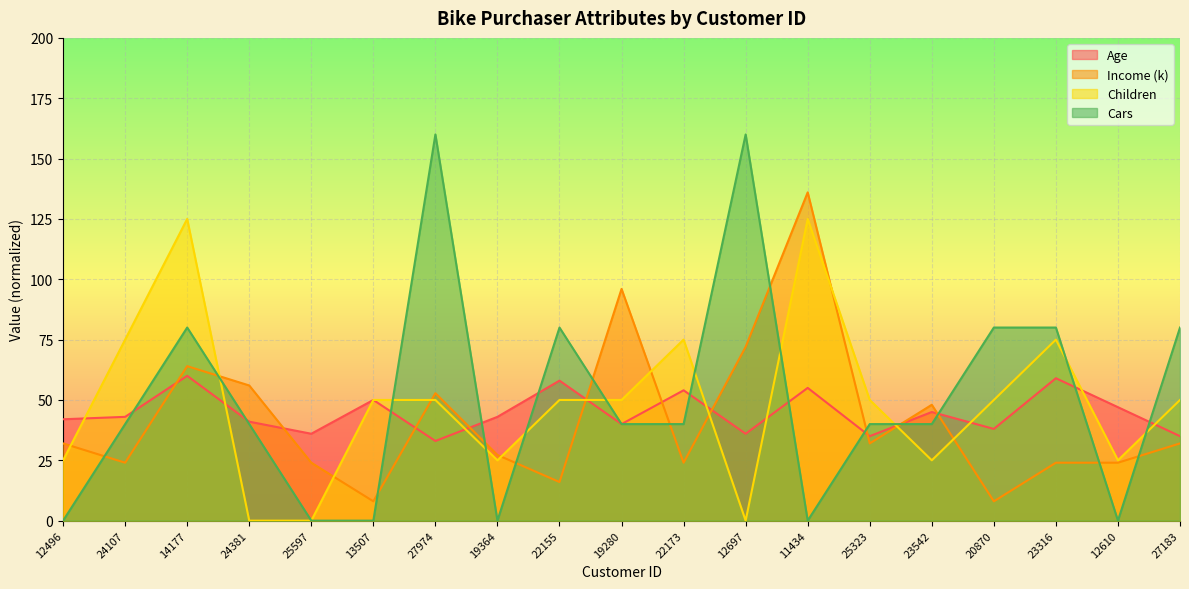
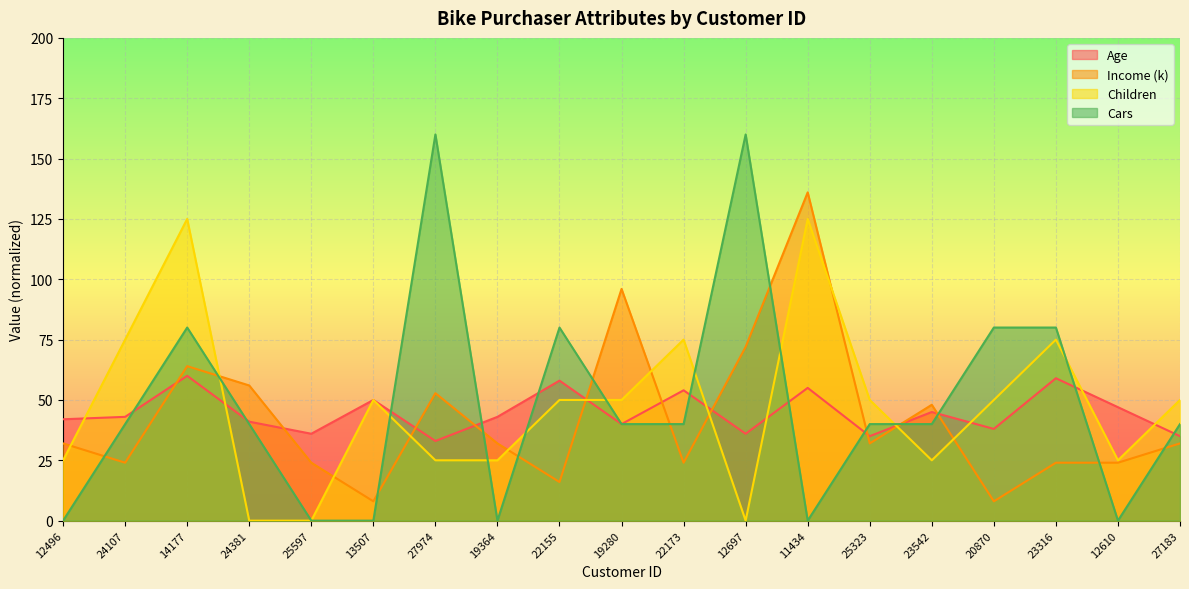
Children, 27974: 50 -> 25
Income (k), 19364: 27 -> 32
Cars, 27183: 80 -> 40
